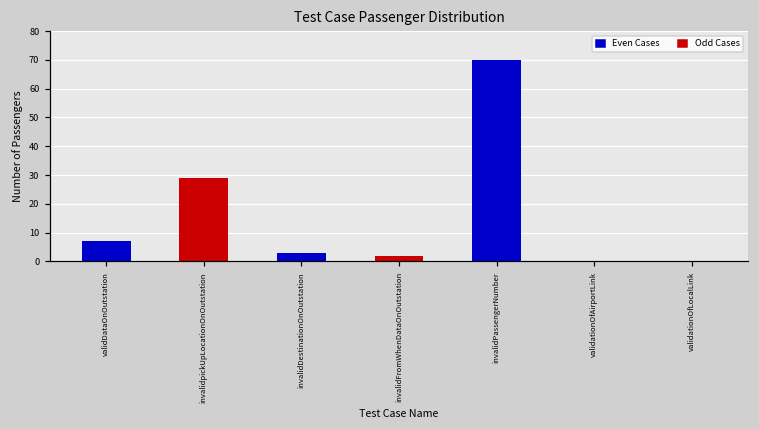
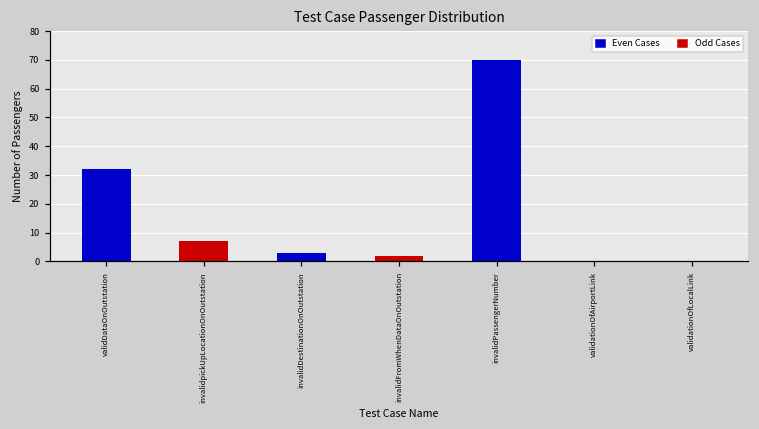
validDataOnOutstation: 7 -> 32
invalidpickUpLocationOnOutstation: 29 -> 7
